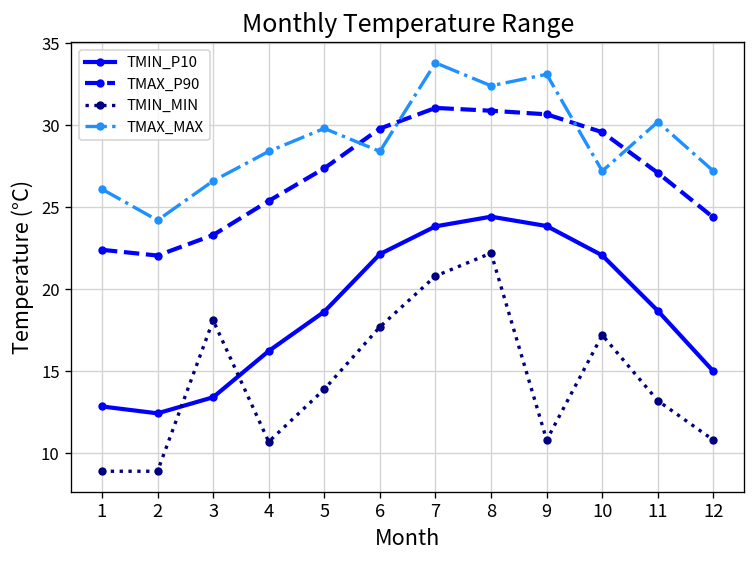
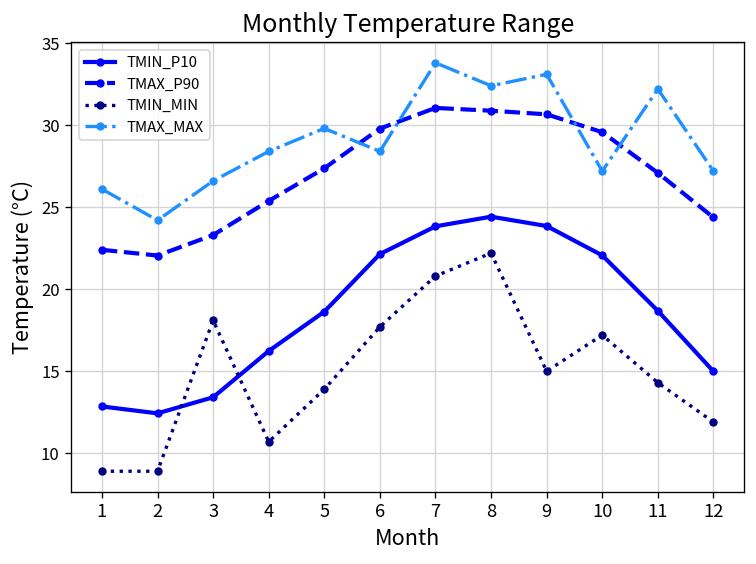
TMIN_MIN, 9: 10.8 -> 15.0
TMIN_MIN, 11: 13.2 -> 14.3
TMAX_MAX, 11: 30.2 -> 32.2
TMIN_MIN, 12: 10.8 -> 11.9
